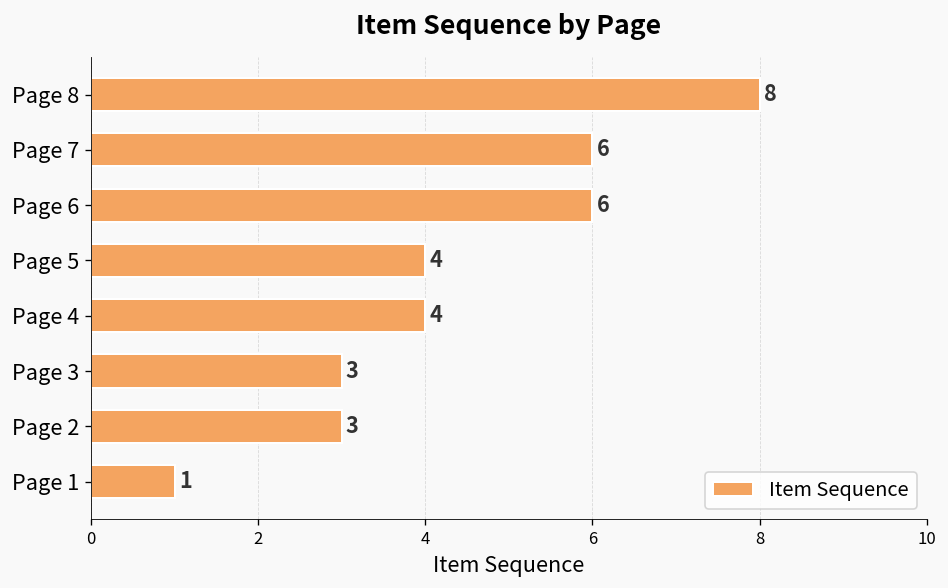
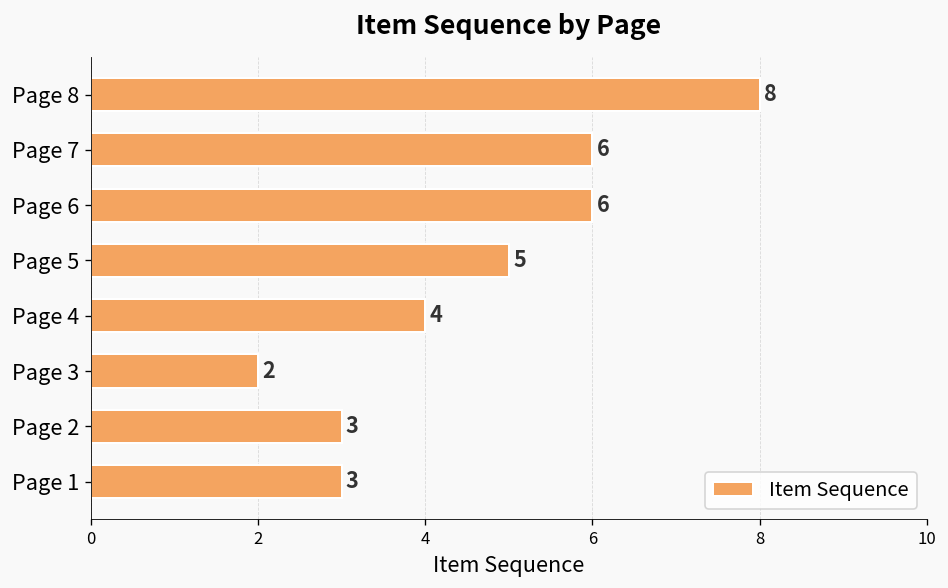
Page 5: 4 -> 5
Page 3: 3 -> 2
Page 1: 1 -> 3
